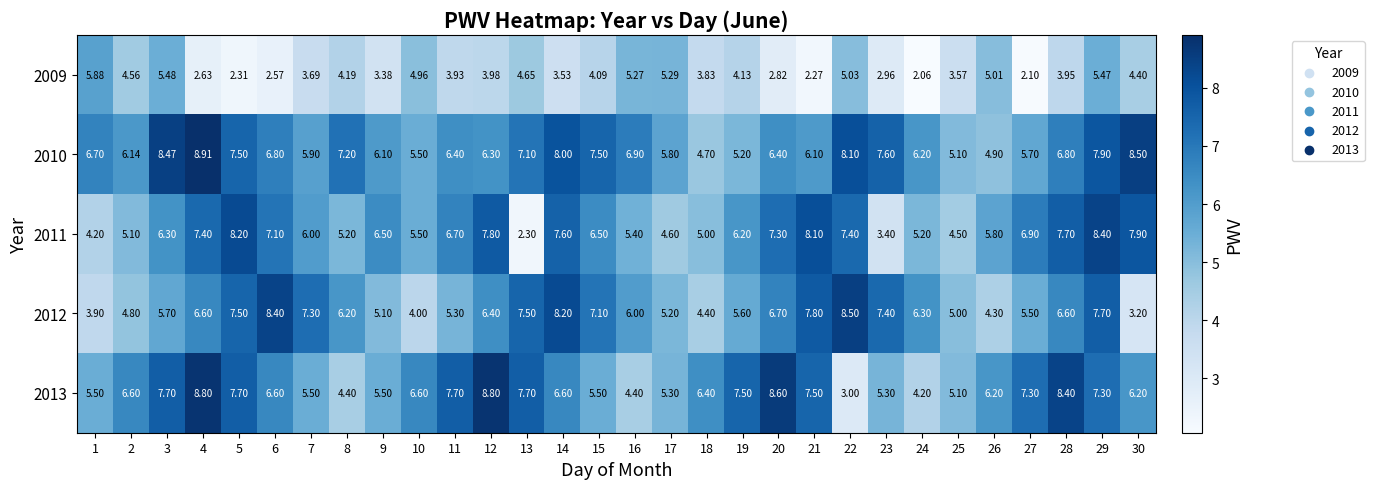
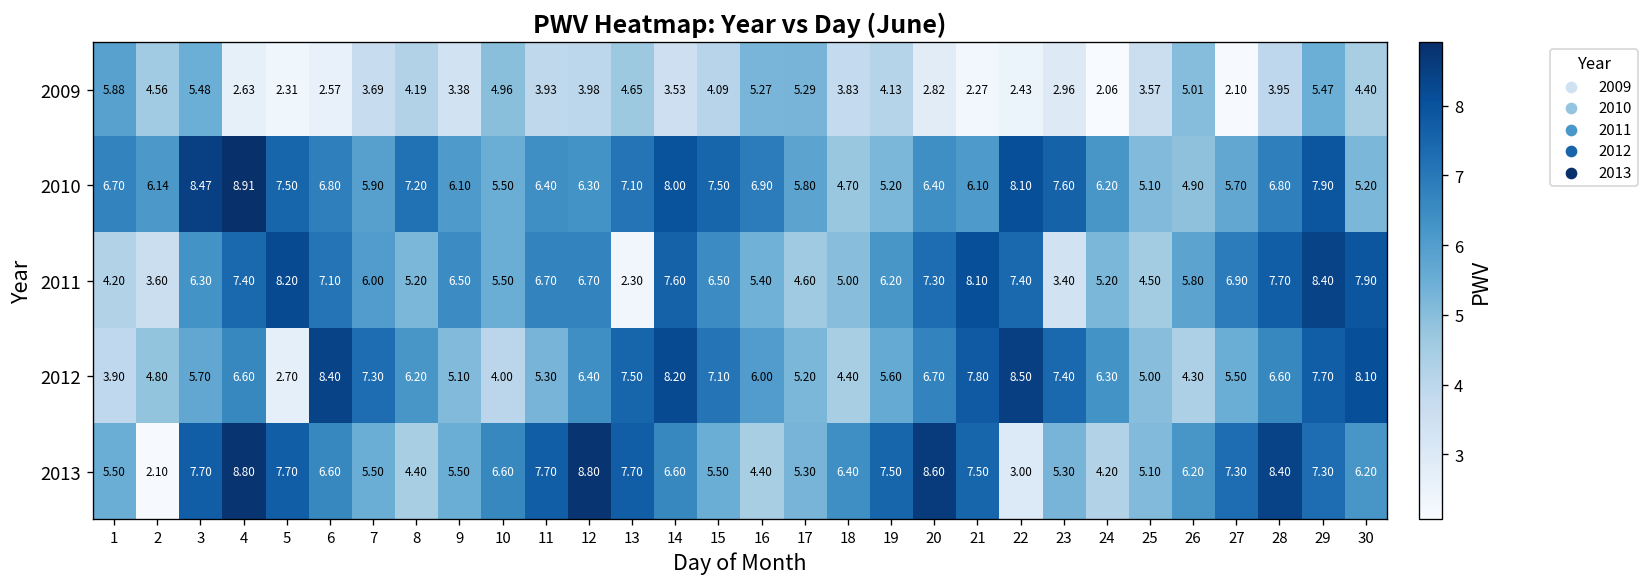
2009, 22: 5.03 -> 2.43
2010, 30: 8.50 -> 5.20
2011, 2: 5.10 -> 3.60
2011, 12: 7.80 -> 6.70
2012, 5: 7.50 -> 2.70
2012, 30: 3.20 -> 8.10
2013, 2: 6.60 -> 2.10
